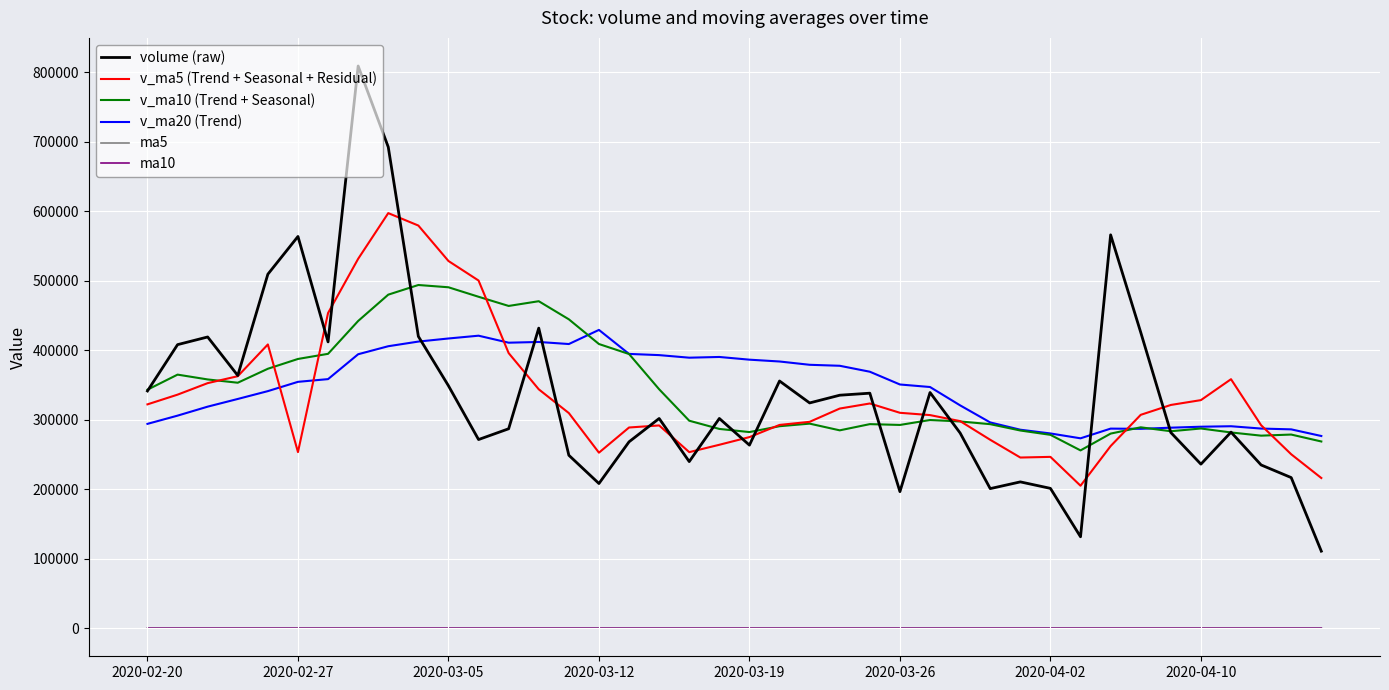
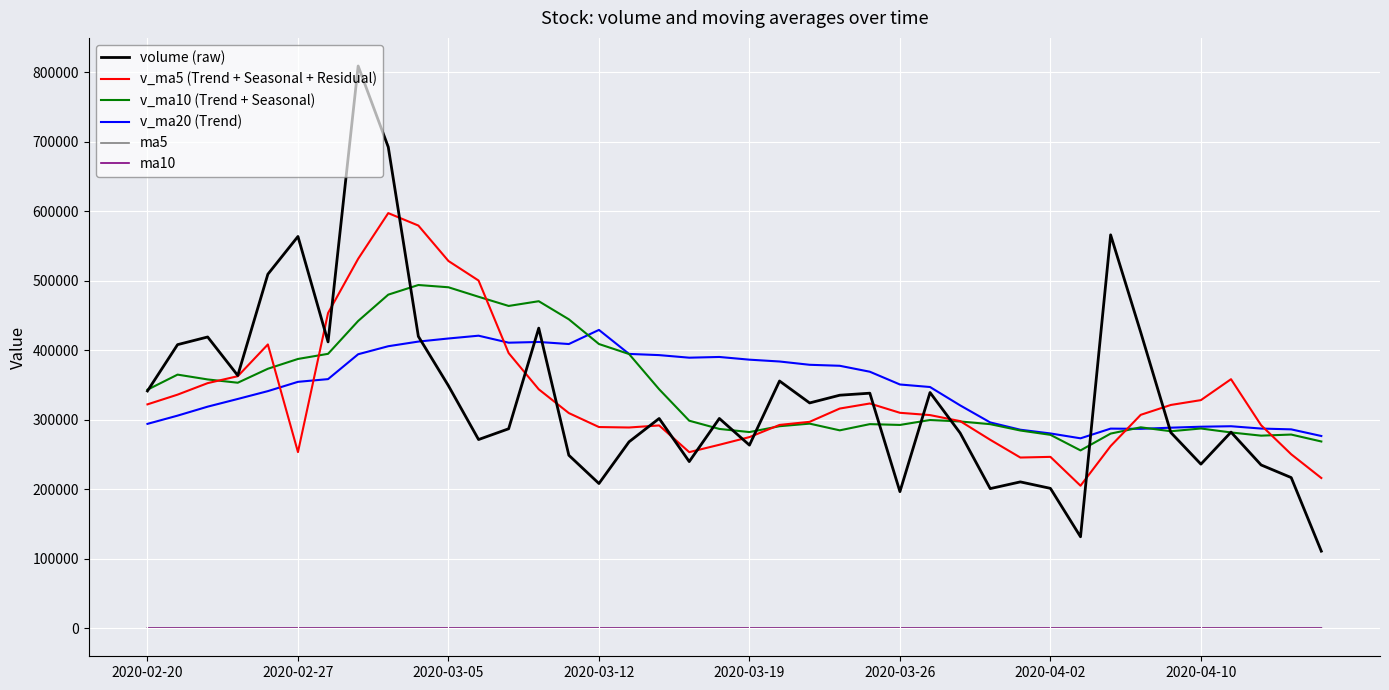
v_ma5 (Trend + Seasonal + Residual), 2020-03-12: 250000 -> 290000
